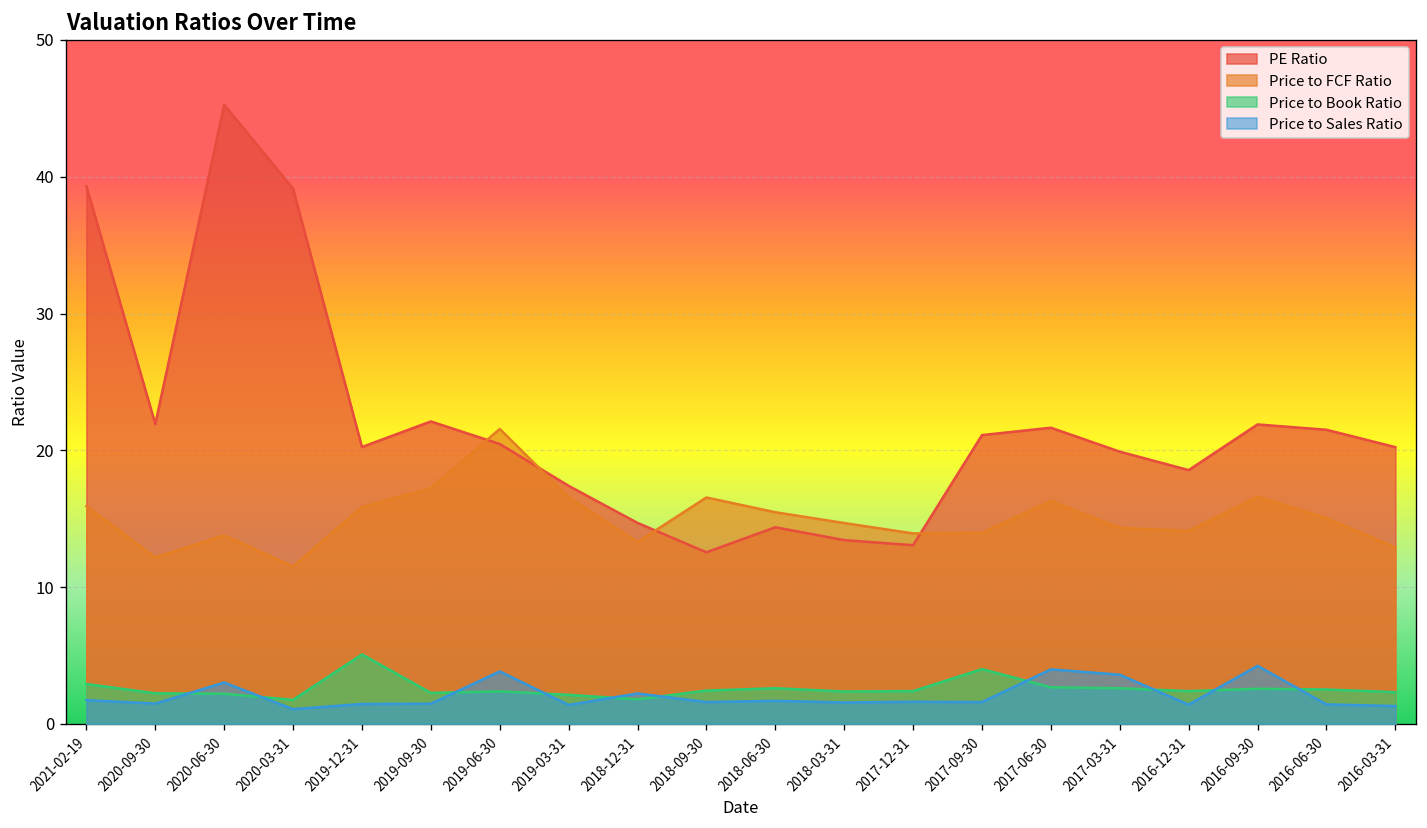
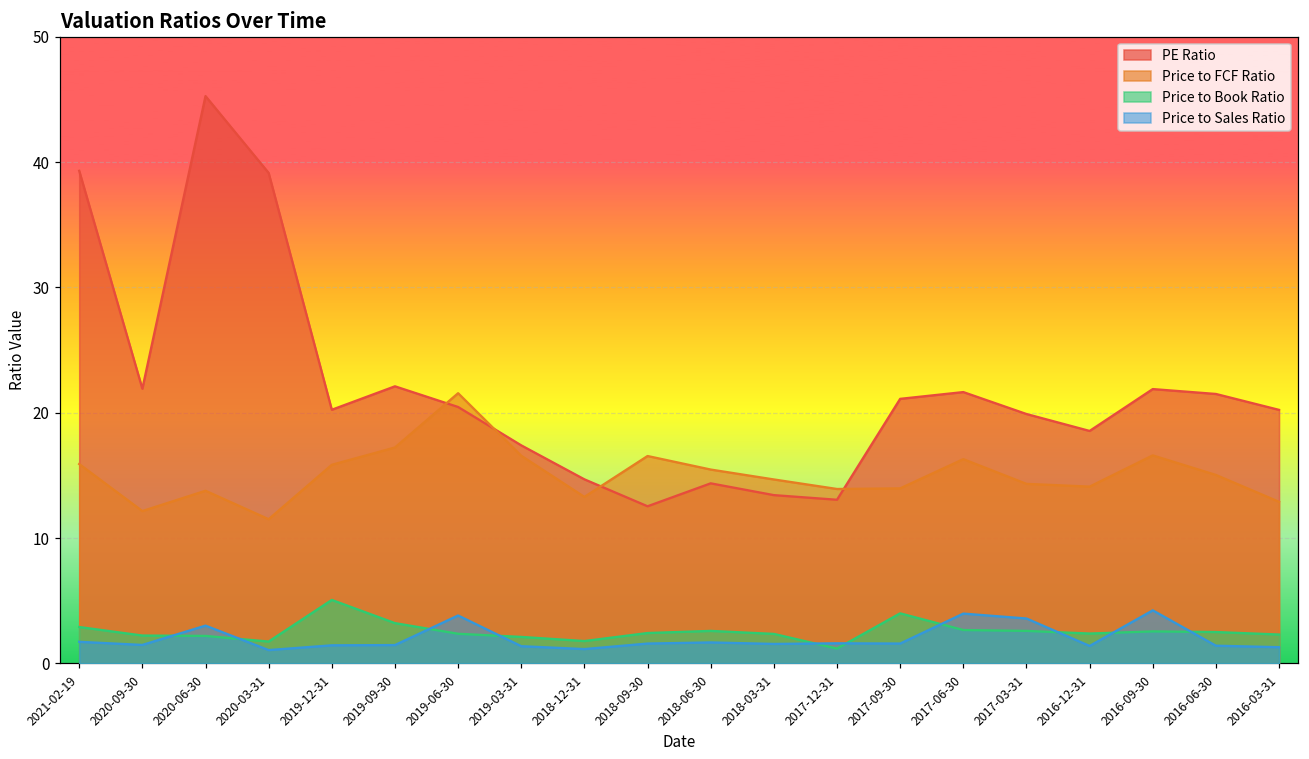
Price to Book Ratio, 2019-09-30: 2.3 -> 3.2
Price to Sales Ratio, 2018-12-31: 2.2 -> 1.2
Price to Book Ratio, 2017-12-31: 2.4 -> 1.2
